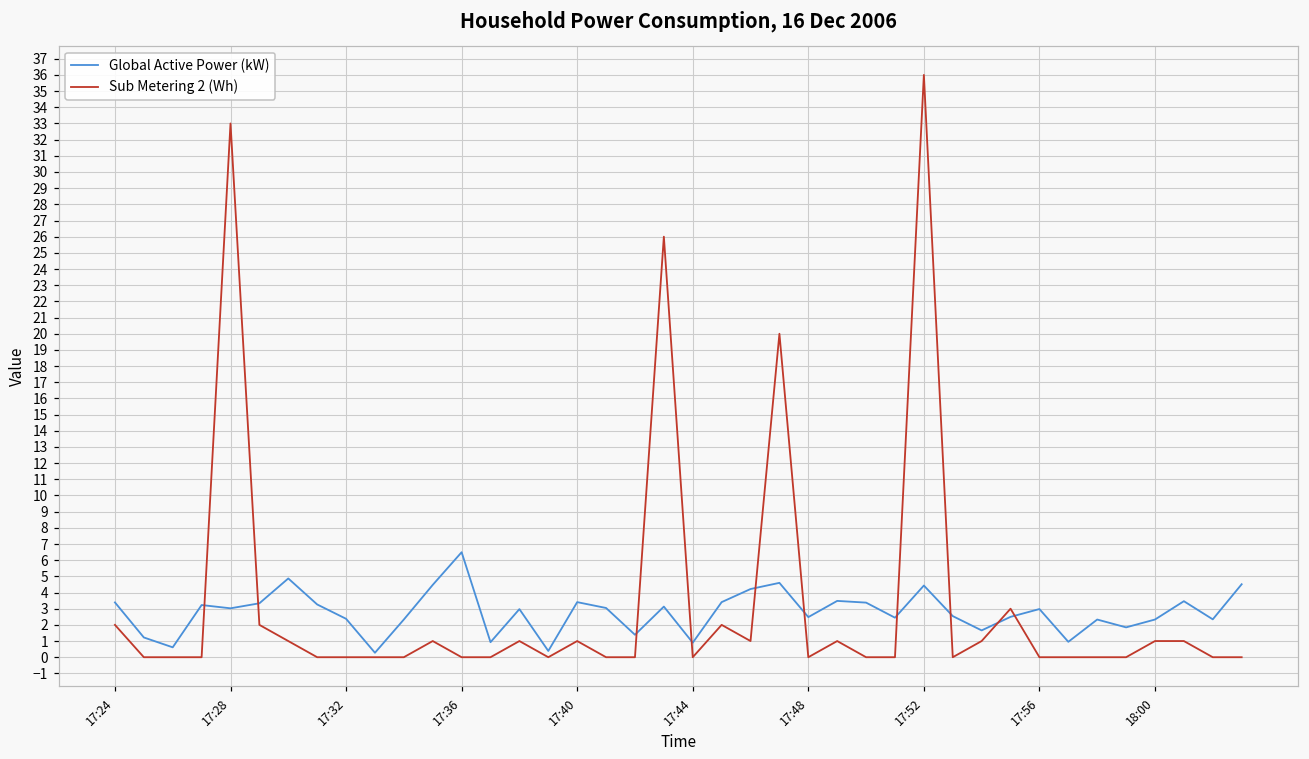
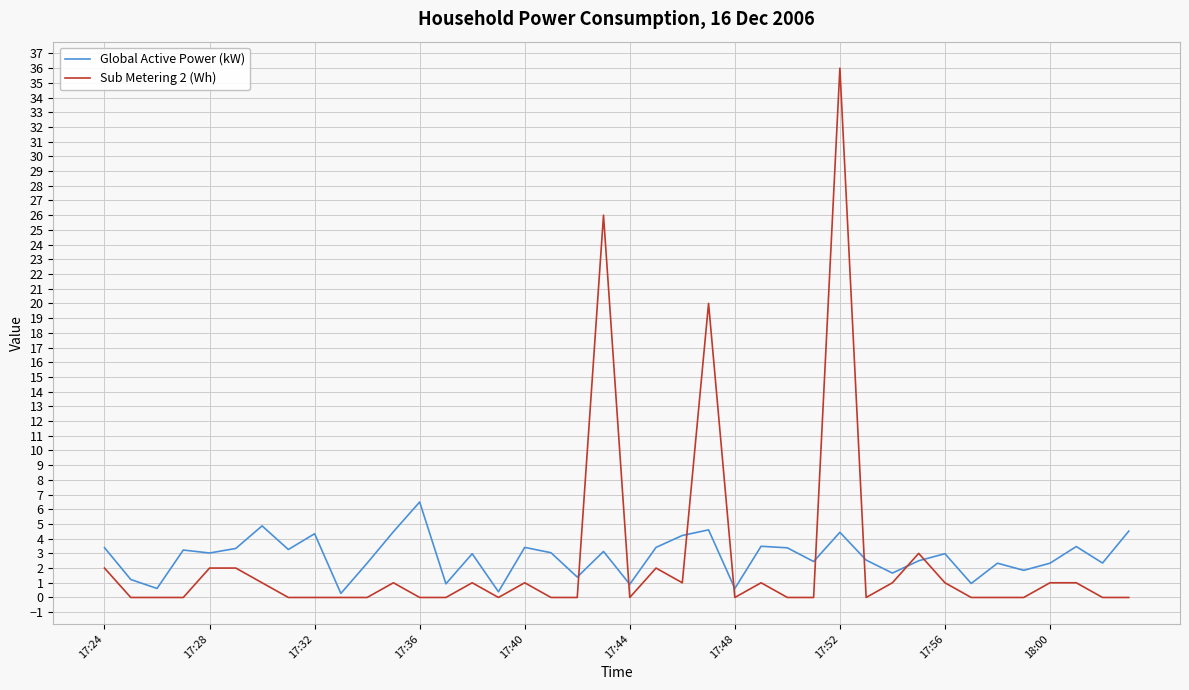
Sub Metering 2 (Wh), 17:28: 33 -> 2
Global Active Power (kW), 17:32: 2.4 -> 4.3
Global Active Power (kW), 17:48: 2.5 -> 0.6
Sub Metering 2 (Wh), 17:56: 0 -> 1
